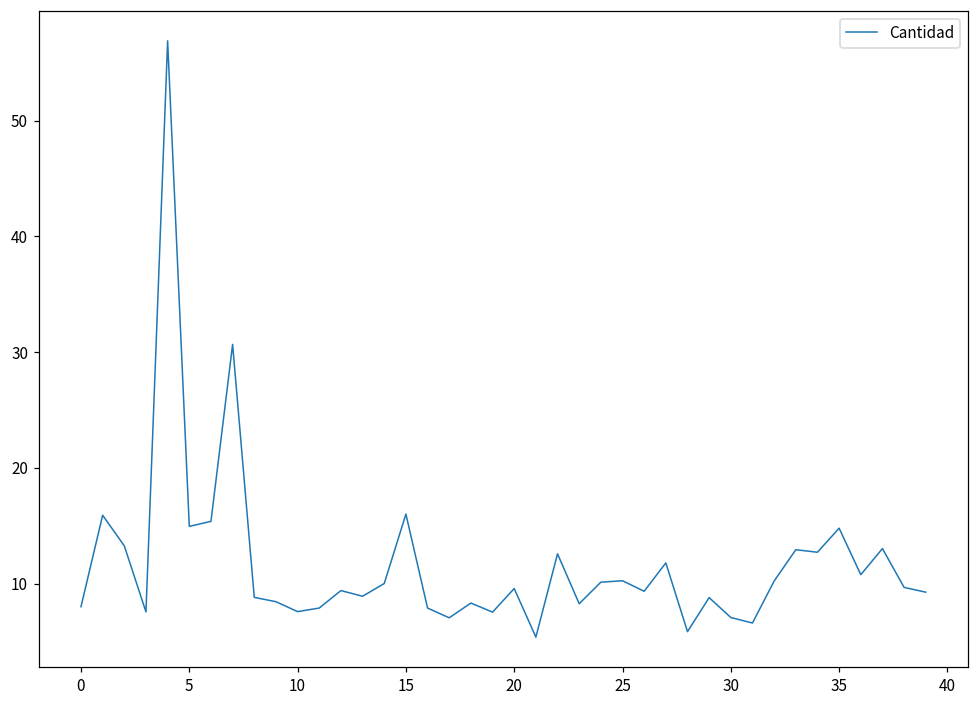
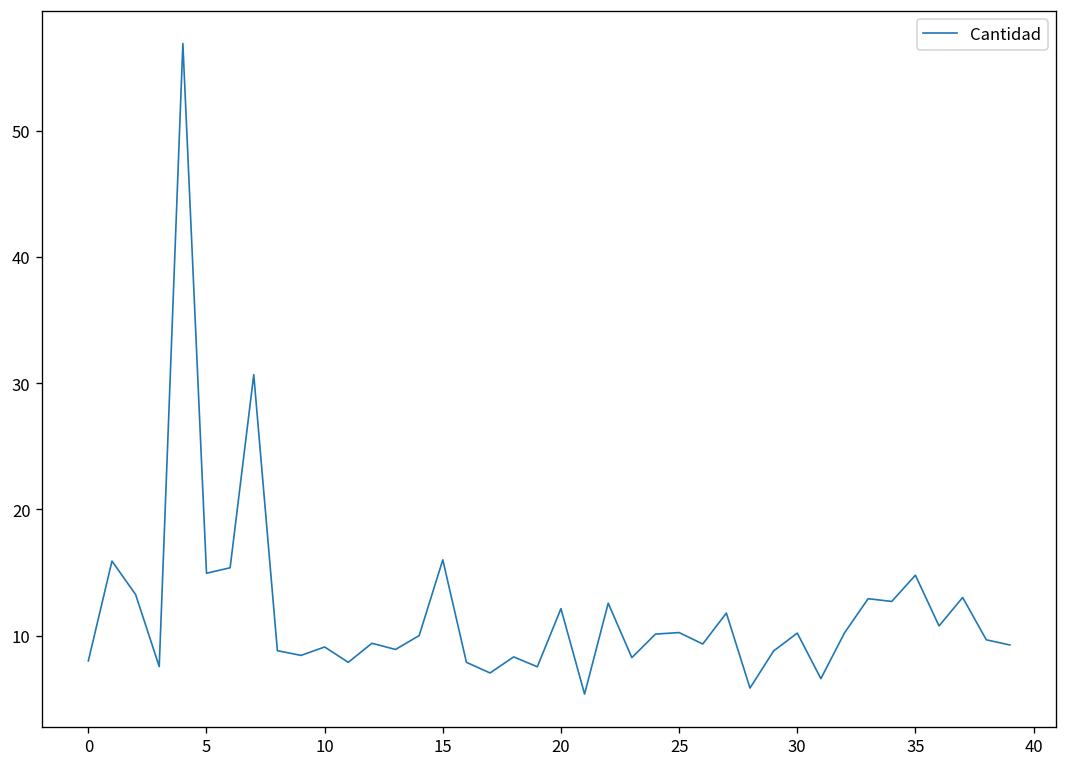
10: 7.6 -> 9.1
20: 9.6 -> 12.1
30: 7.1 -> 10.2
